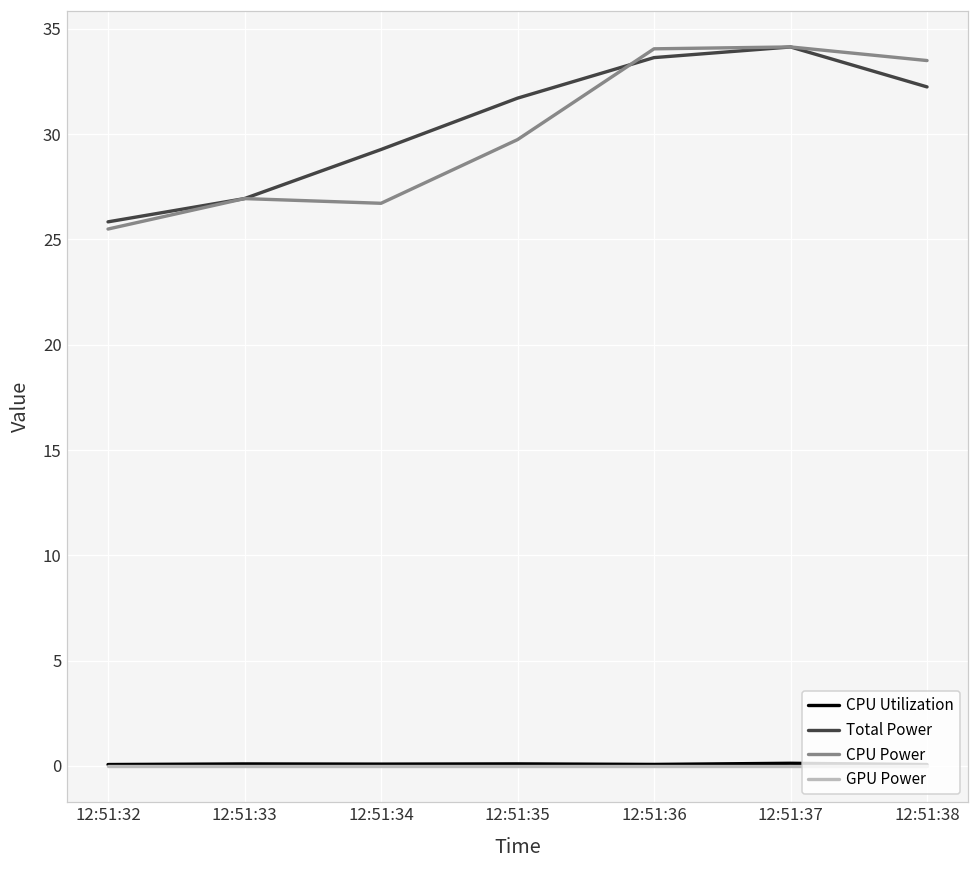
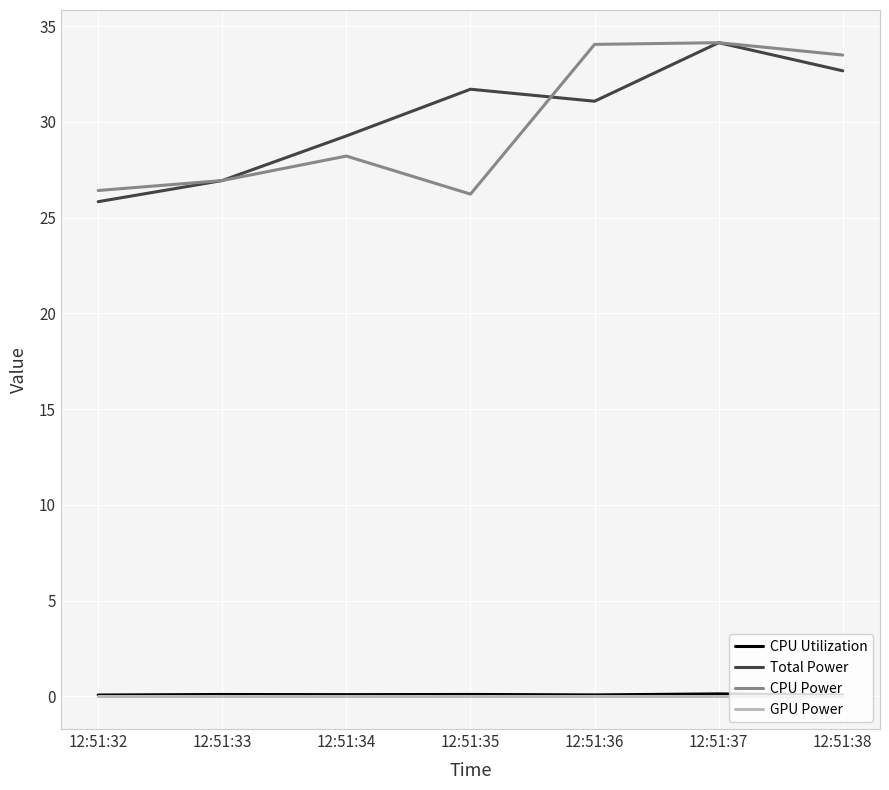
CPU Power, 12:51:32: 25.5 -> 26.4
CPU Power, 12:51:34: 26.7 -> 28.2
CPU Power, 12:51:35: 29.7 -> 26.2
Total Power, 12:51:36: 33.6 -> 31.1
Total Power, 12:51:38: 32.2 -> 32.7
